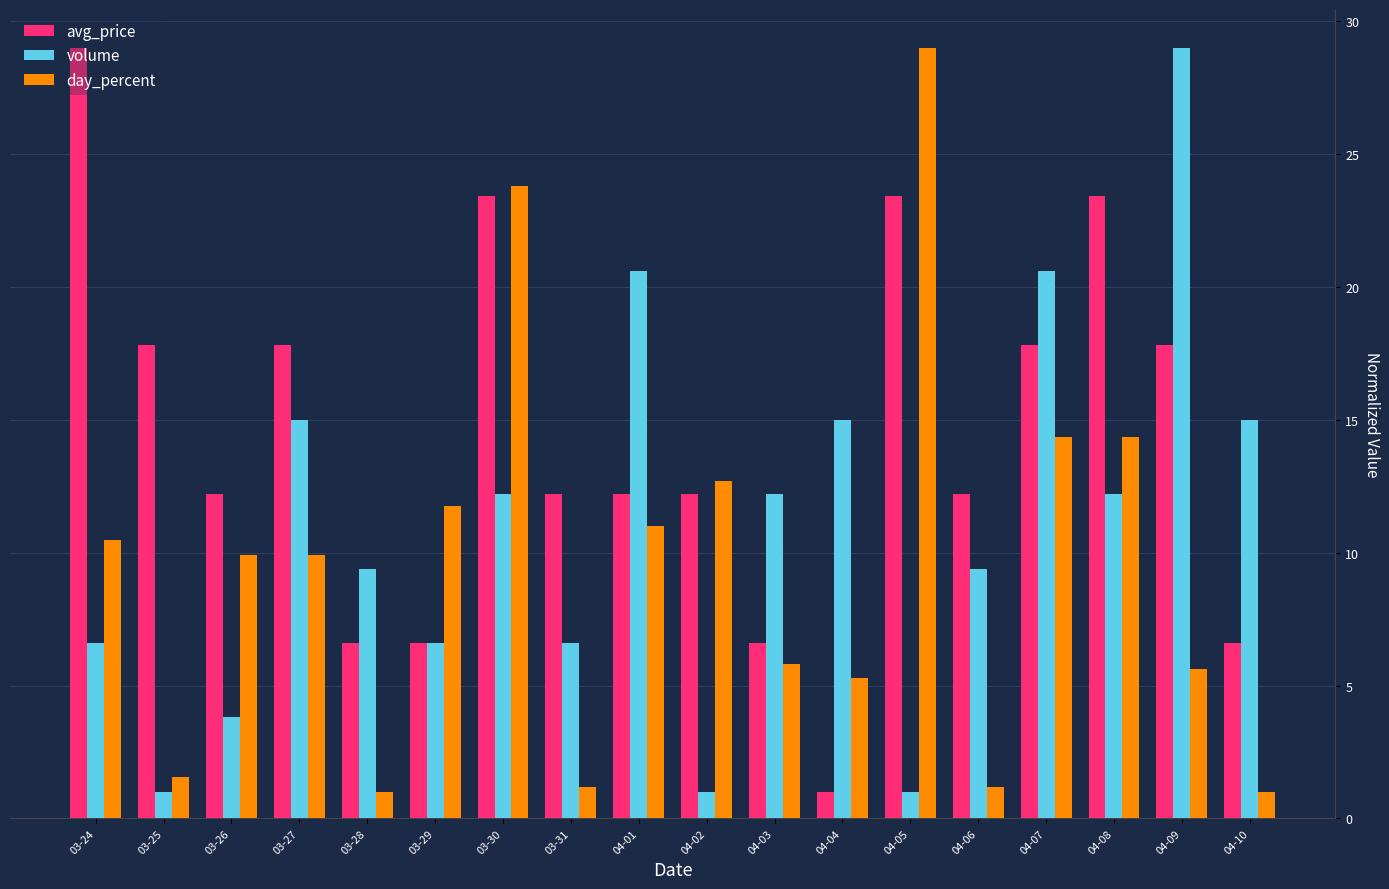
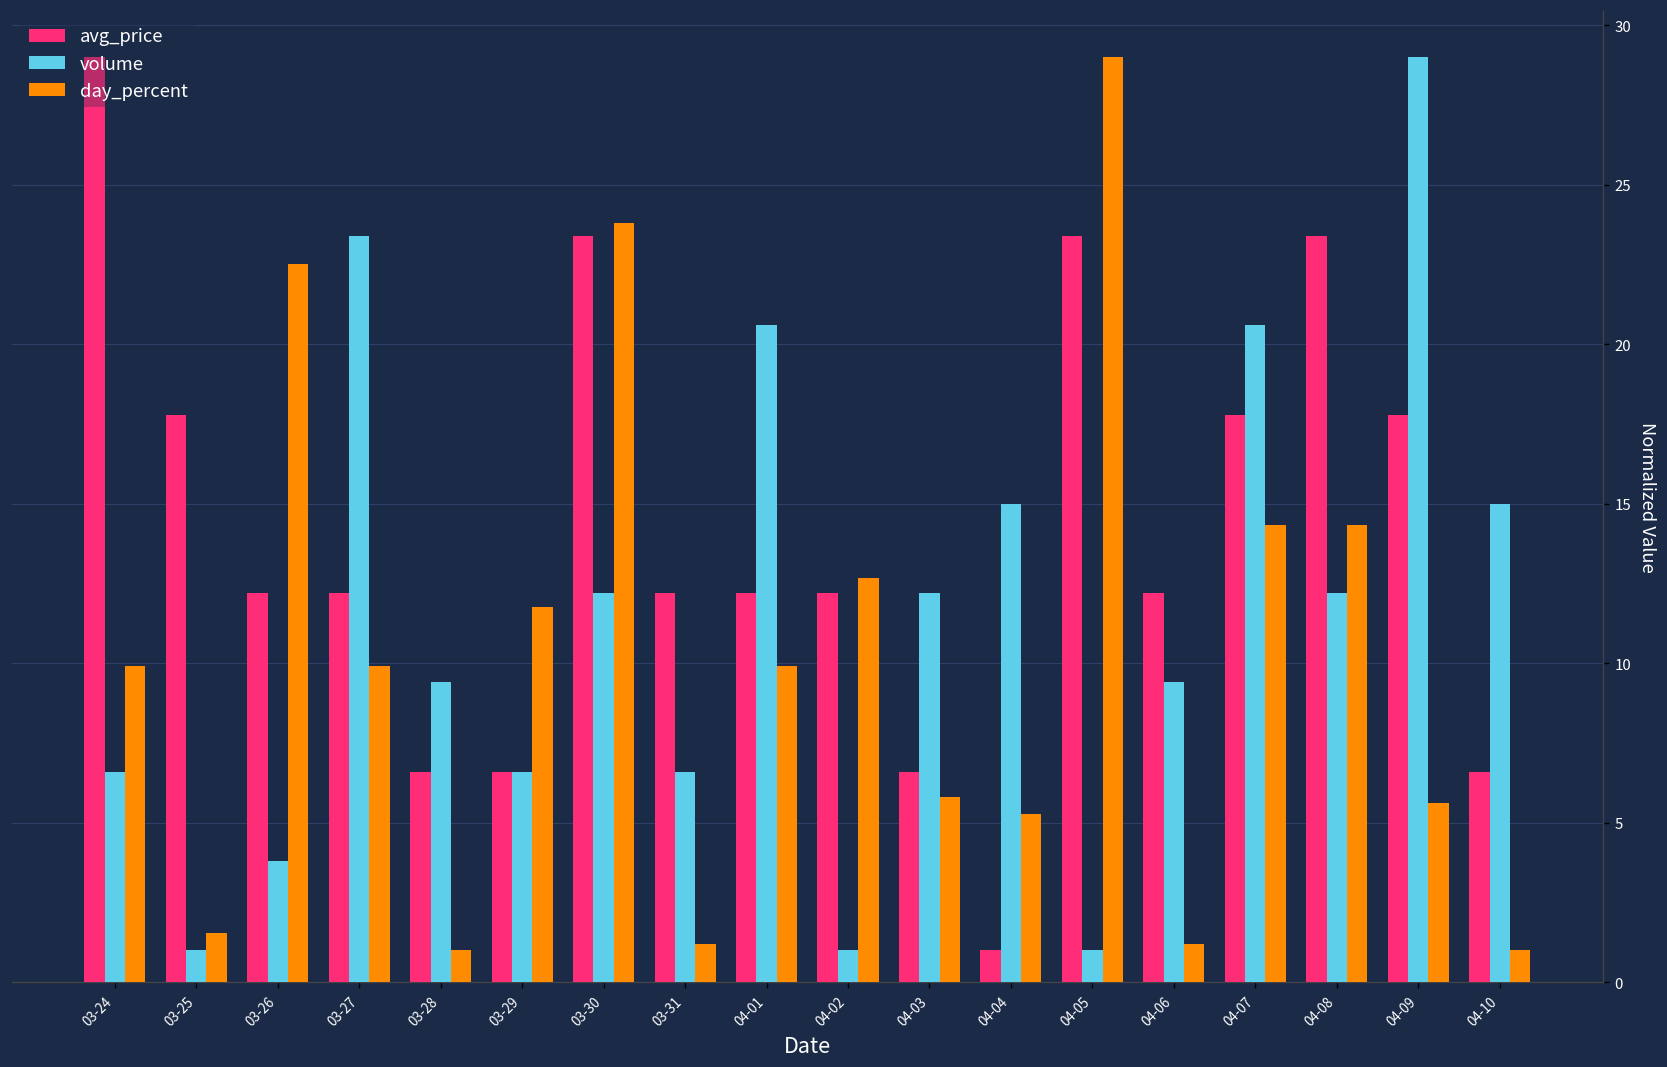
day_percent, 03-24: 10.5 -> 9.9
day_percent, 03-26: 9.9 -> 22.5
avg_price, 03-27: 17.8 -> 12.2
volume, 03-27: 15.0 -> 23.4
day_percent, 04-01: 11.0 -> 9.9
